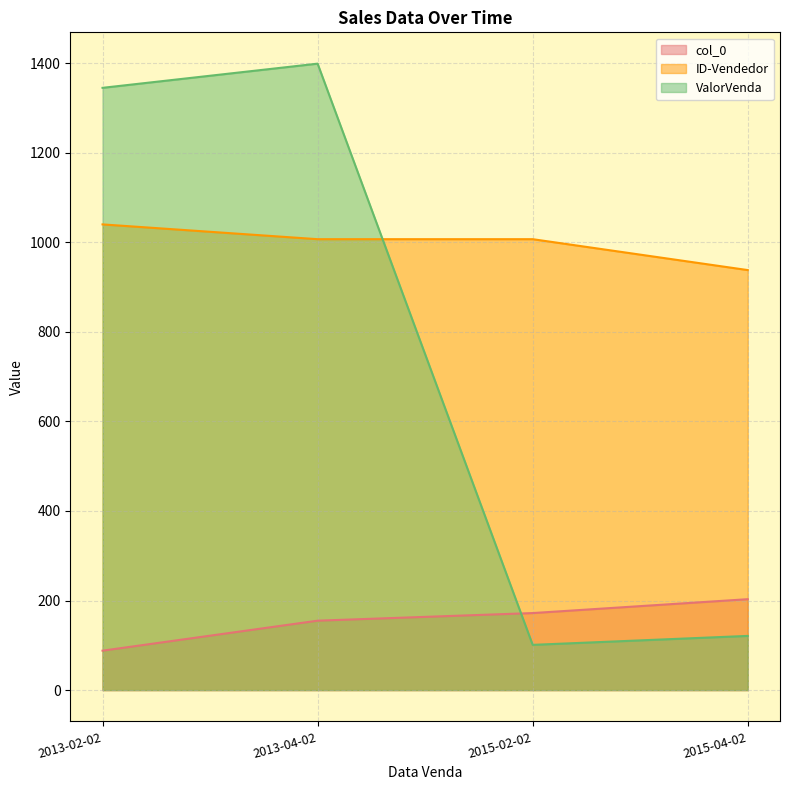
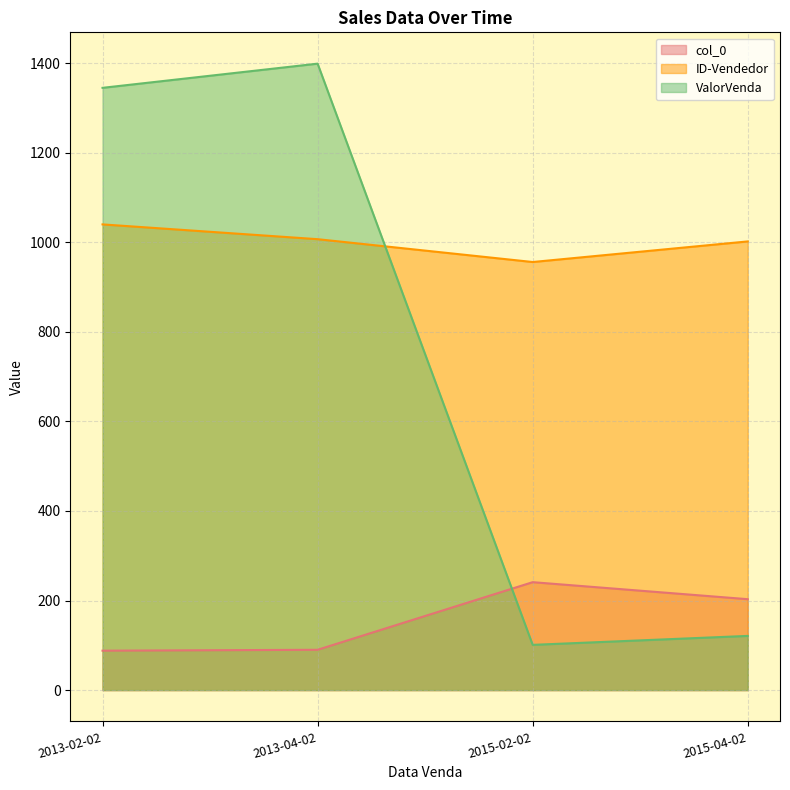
col_0, 2013-04-02: 160 -> 90
col_0, 2015-02-02: 170 -> 240
ID-Vendedor, 2015-02-02: 1010 -> 960
ID-Vendedor, 2015-04-02: 940 -> 1000
